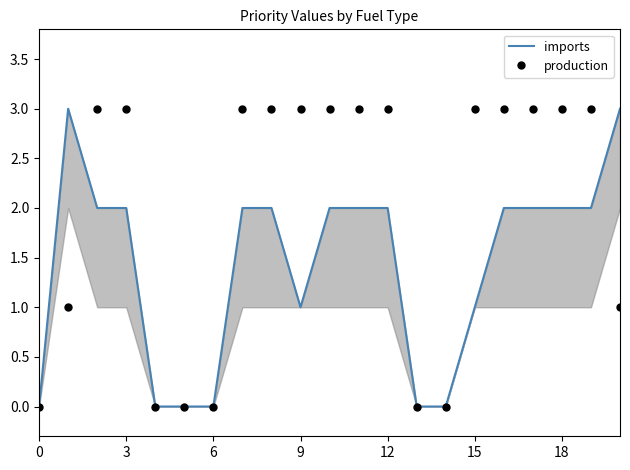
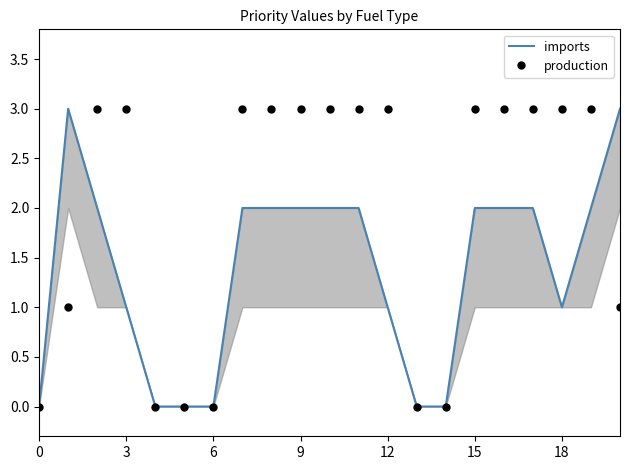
imports, 3: 2 -> 1
imports, 9: 1 -> 2
imports, 12: 2 -> 1
imports, 15: 1 -> 2
imports, 18: 2 -> 1
